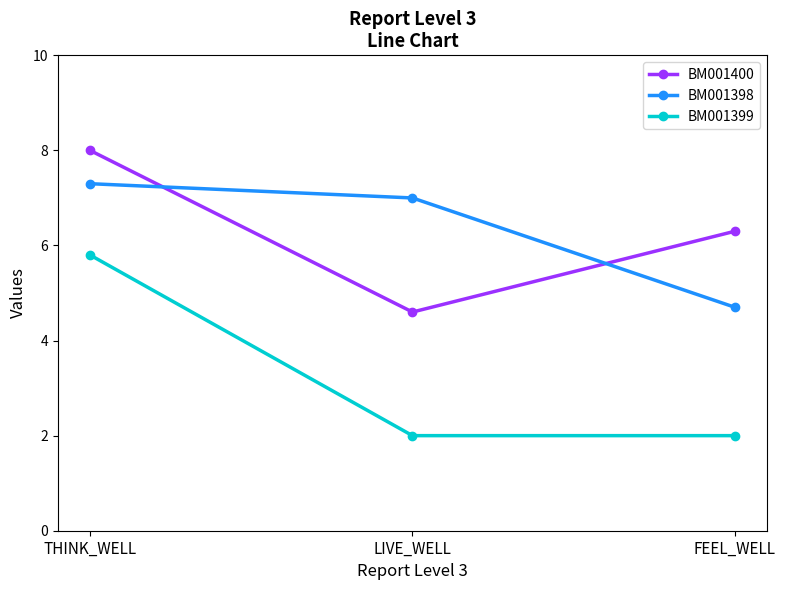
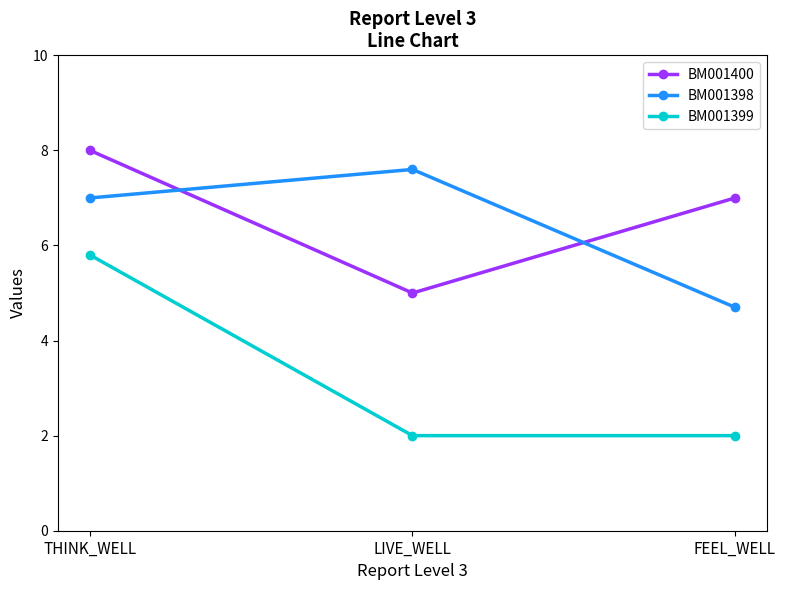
BM001398, THINK_WELL: 7.3 -> 7.0
BM001400, LIVE_WELL: 4.6 -> 5.0
BM001398, LIVE_WELL: 7.0 -> 7.6
BM001400, FEEL_WELL: 6.3 -> 7.0
